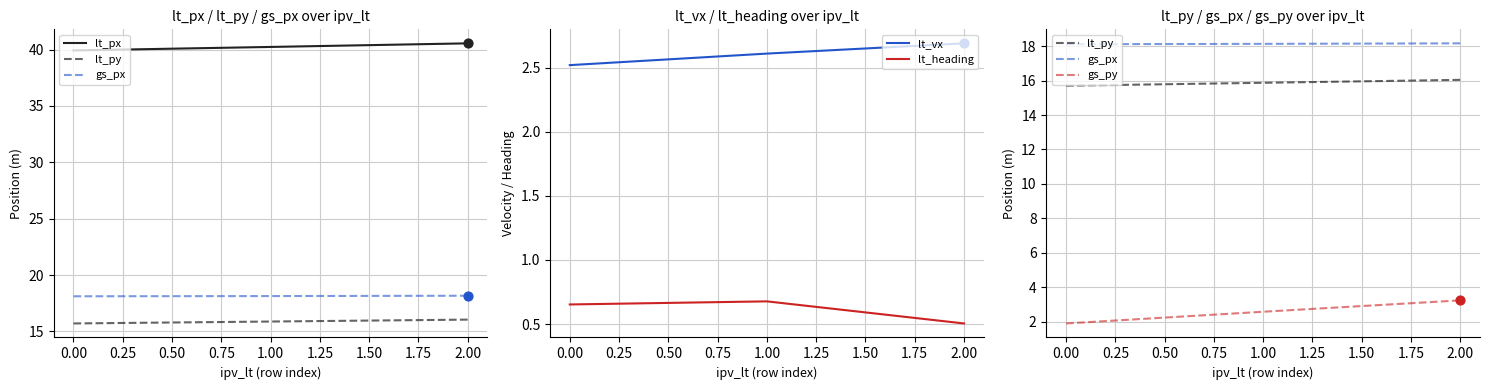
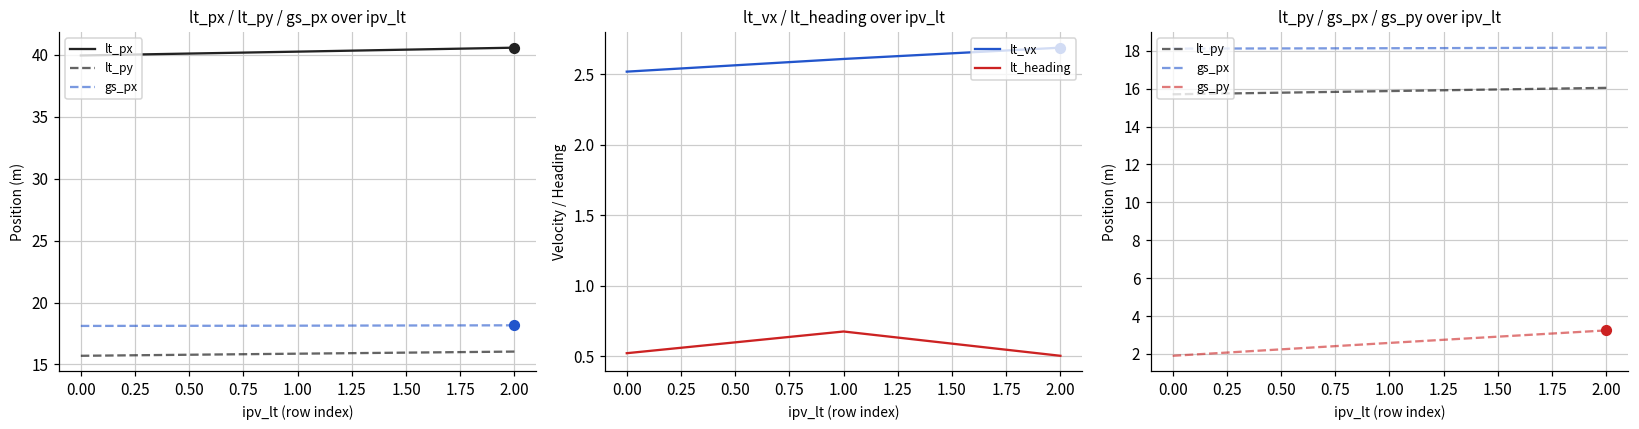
lt_vx / lt_heading over ipv_lt, lt_heading, 0.00: 0.65 -> 0.52
